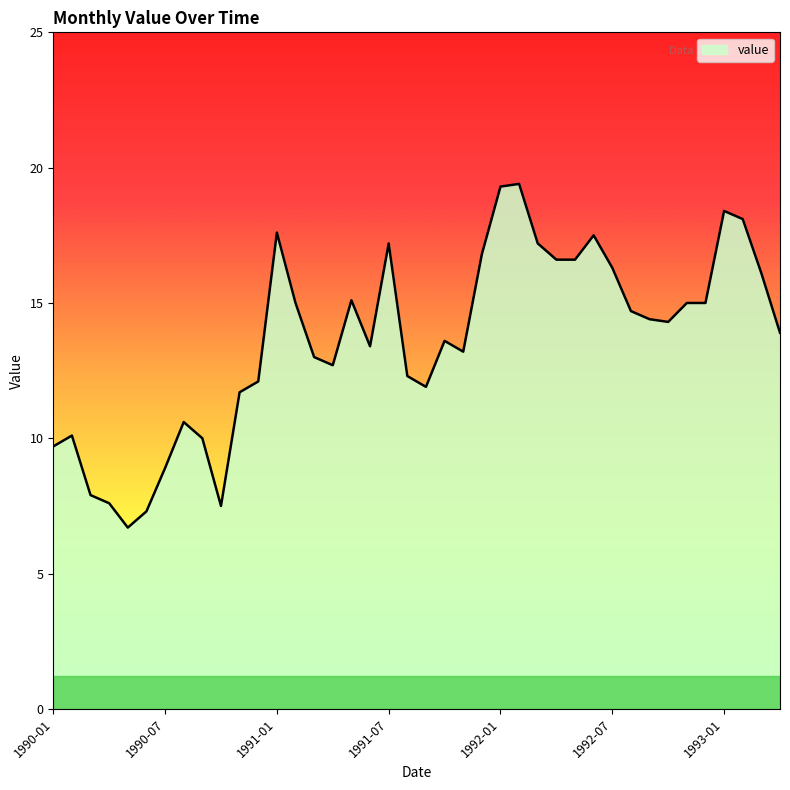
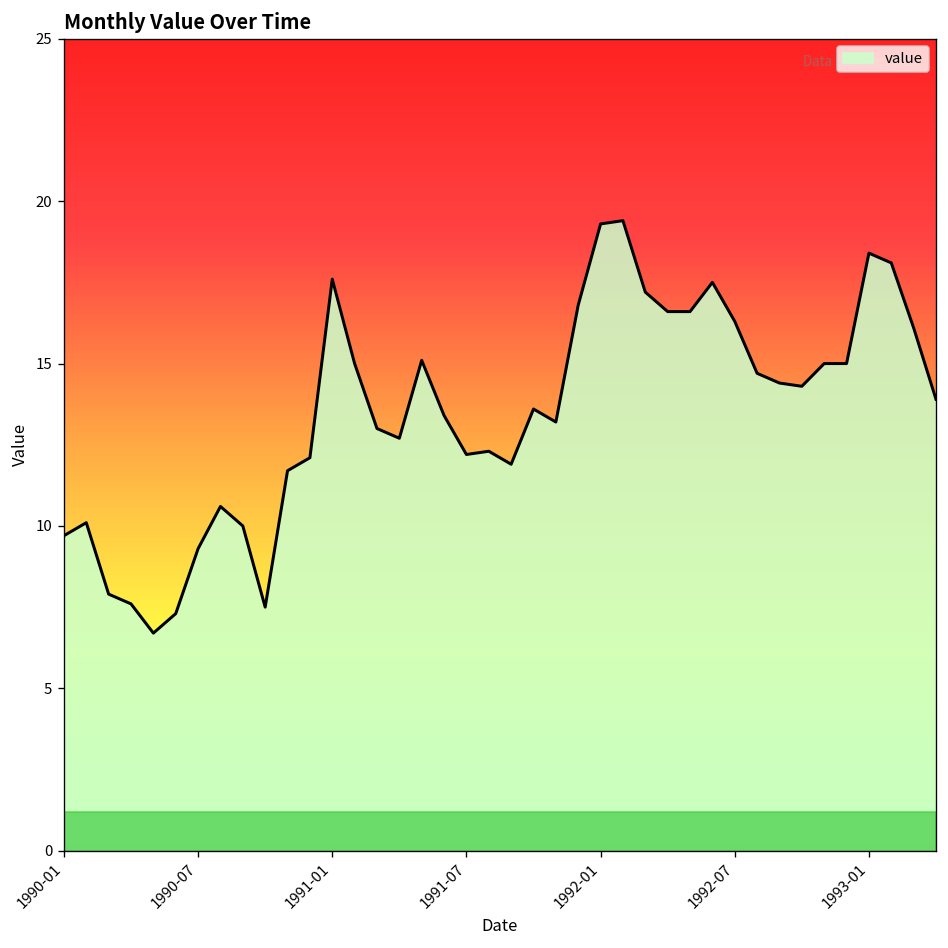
1990-07: 8.9 -> 9.3
1991-07: 17.2 -> 12.2
